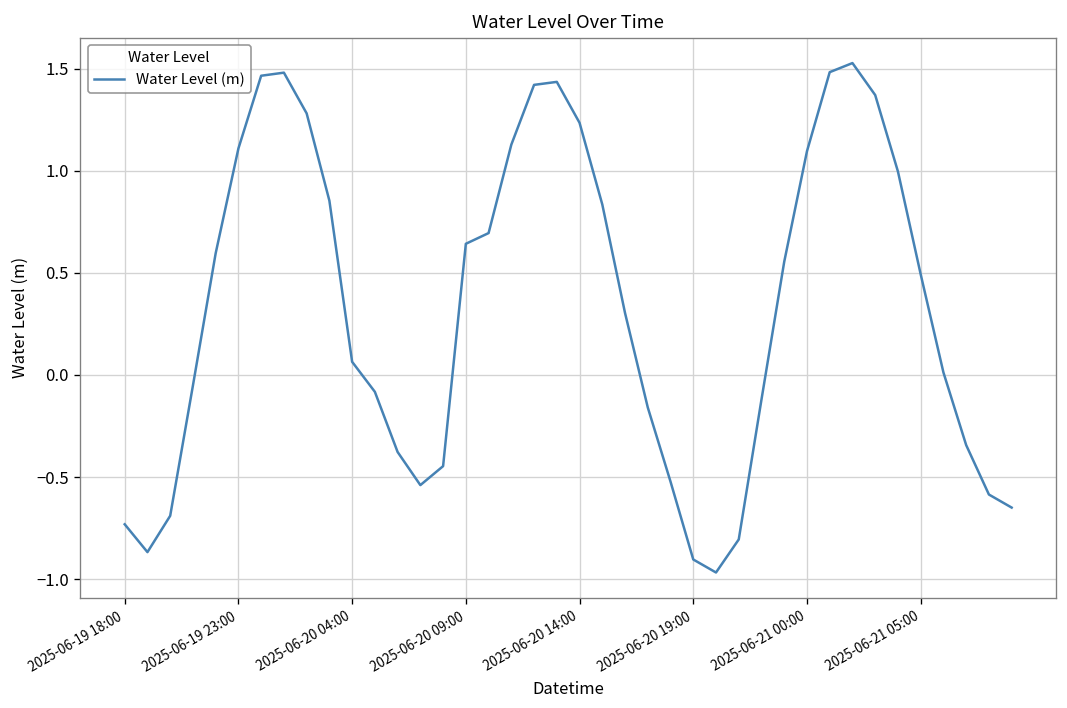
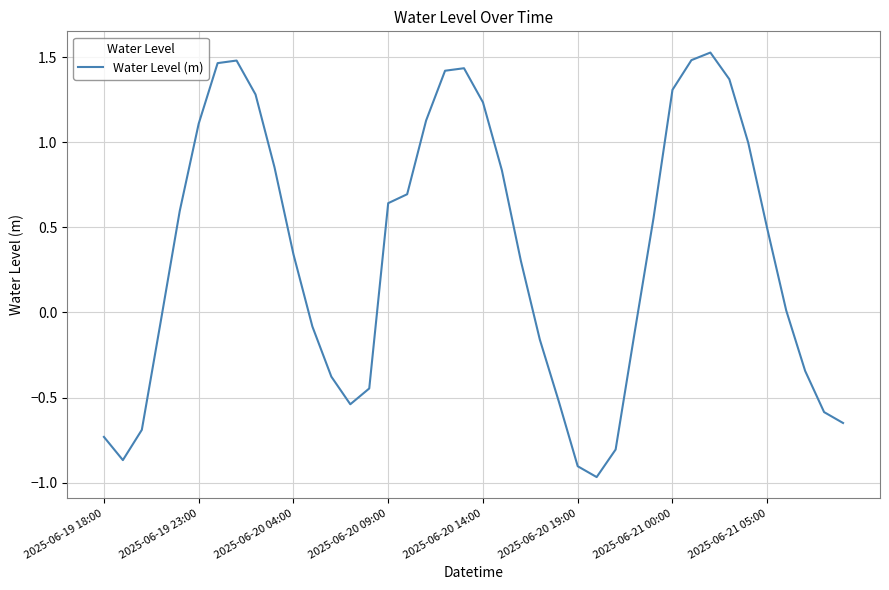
2025-06-20 04:00: 0.06 -> 0.34
2025-06-21 00:00: 1.10 -> 1.31
